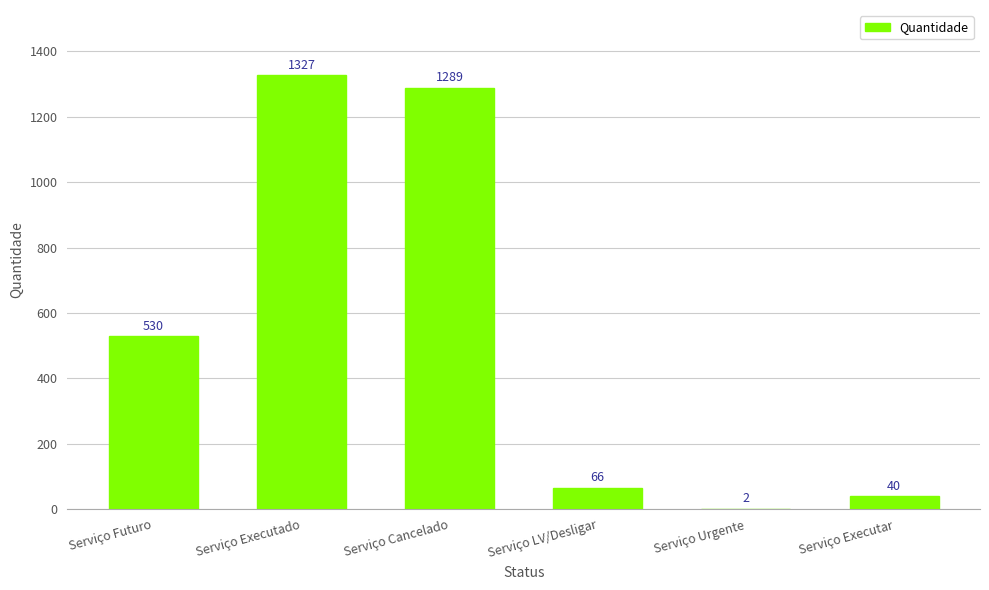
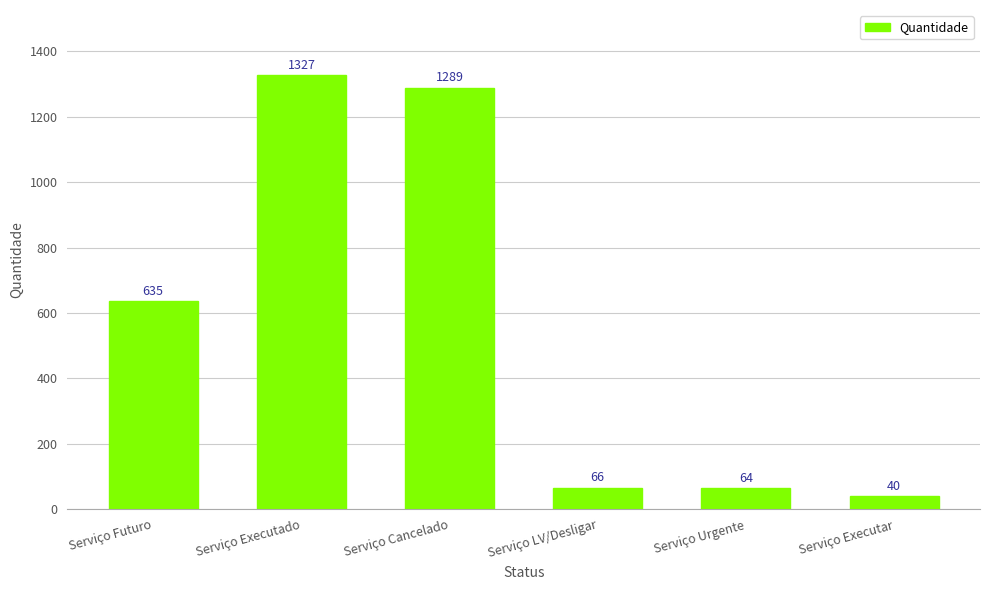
Serviço Futuro: 530 -> 635
Serviço Urgente: 2 -> 64
